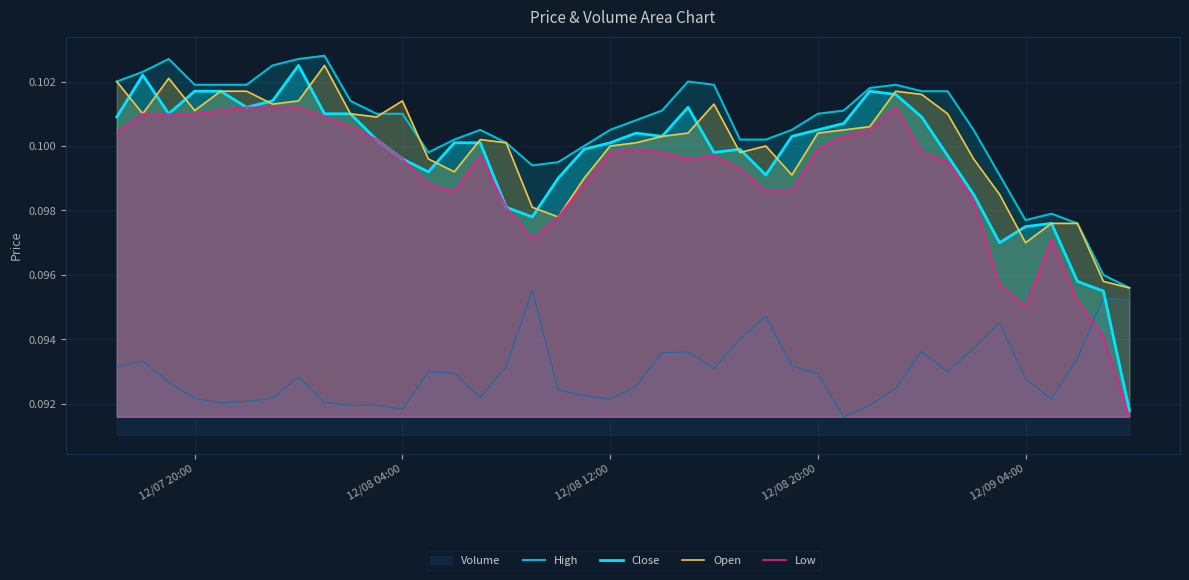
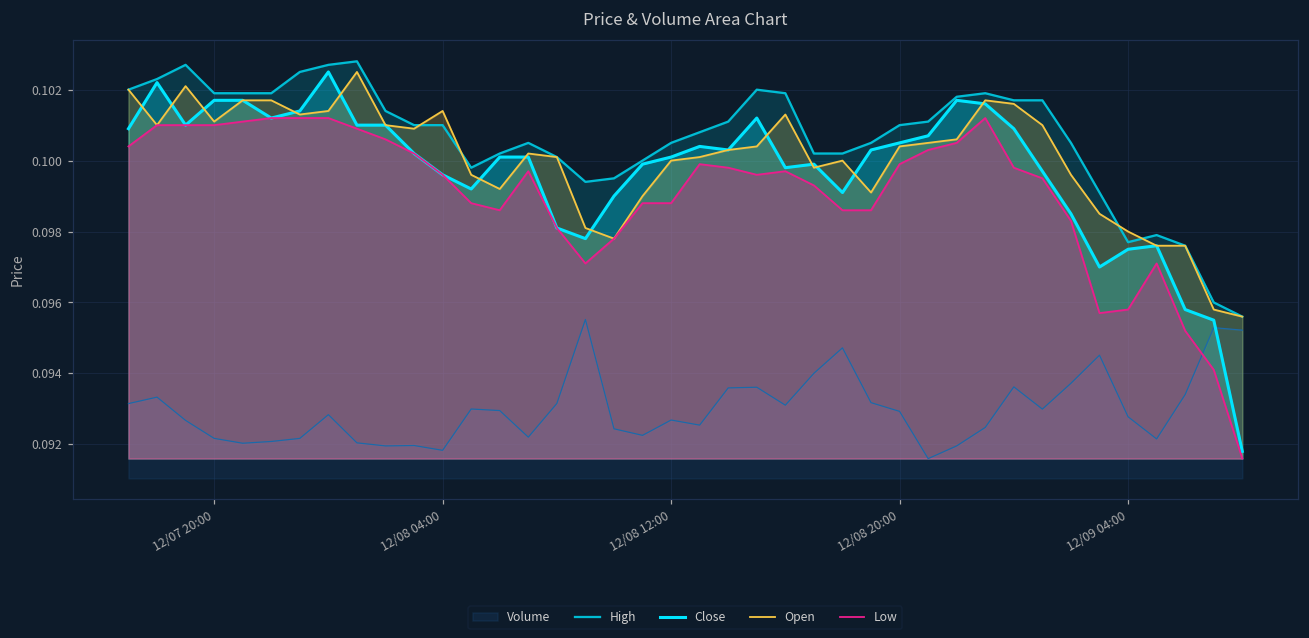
Volume, 12/08 12:00: 0.0921 -> 0.0927
Low, 12/08 12:00: 0.0998 -> 0.0988
Open, 12/09 04:00: 0.097 -> 0.098
Low, 12/09 04:00: 0.0950 -> 0.0958
